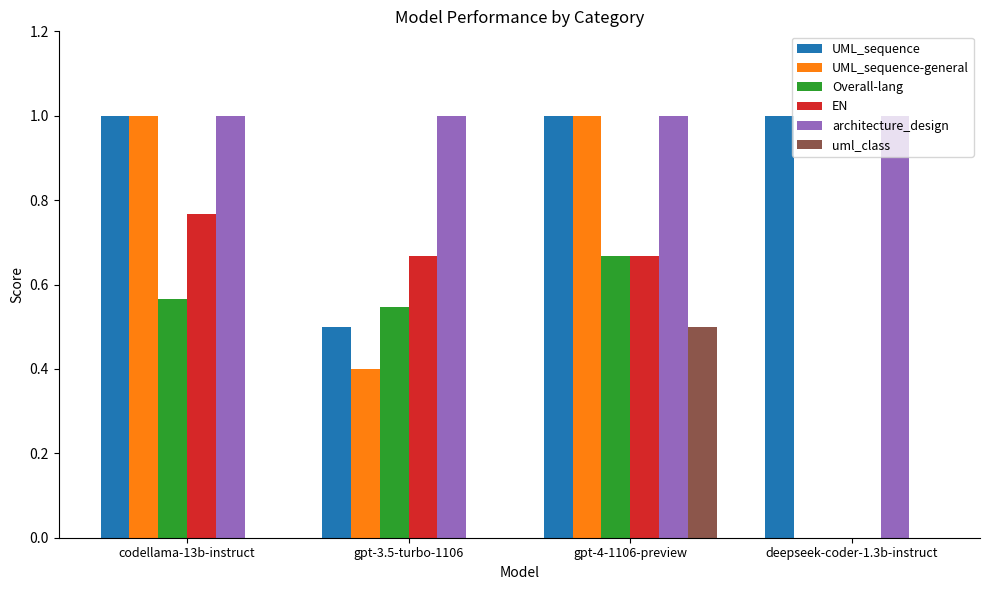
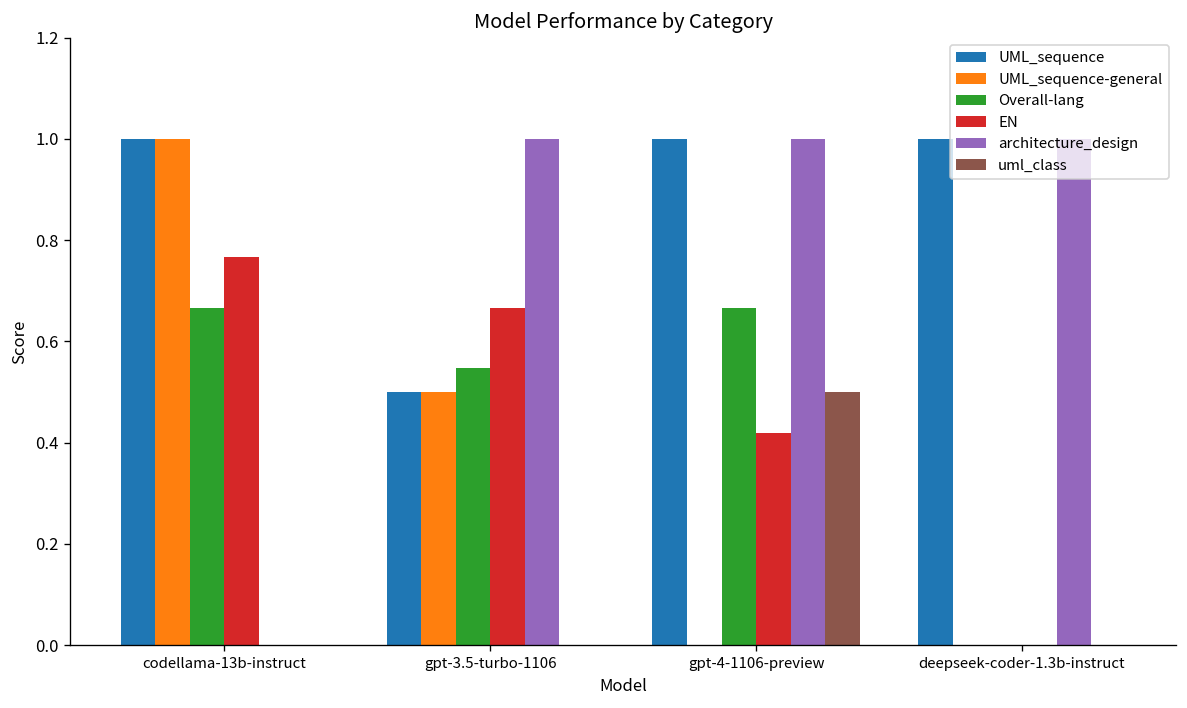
Overall-lang, codellama-13b-instruct: 0.56 -> 0.67
architecture_design, codellama-13b-instruct: 1 -> 0
UML_sequence-general, gpt-3.5-turbo-1106: 0.4 -> 0.5
UML_sequence-general, gpt-4-1106-preview: 1 -> 0
EN, gpt-4-1106-preview: 0.67 -> 0.42
